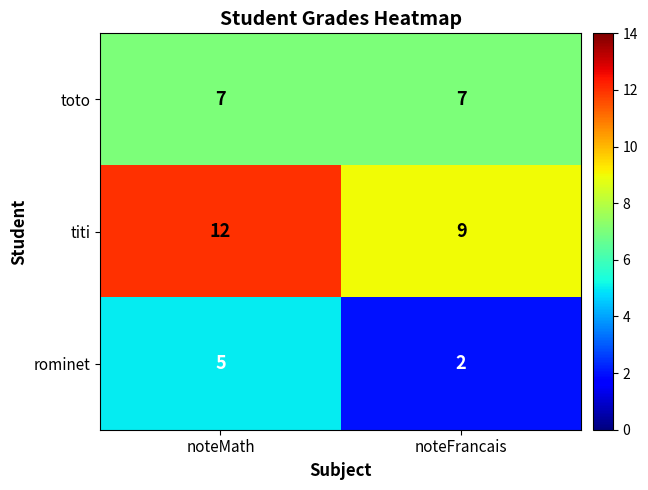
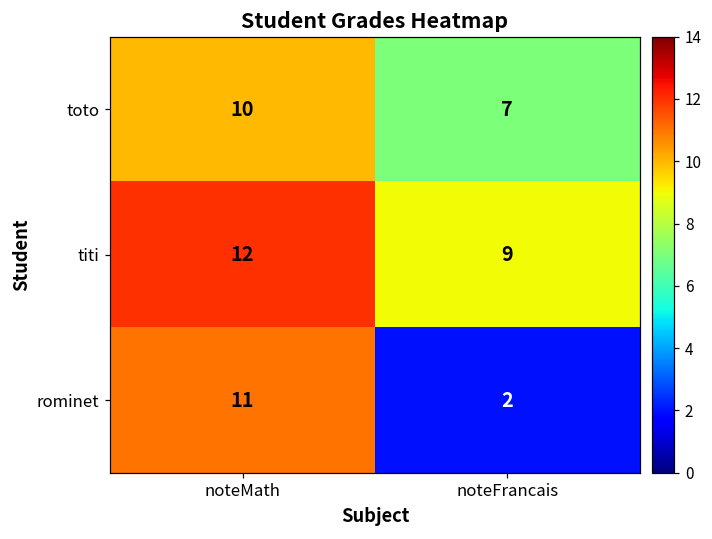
toto, noteMath: 7 -> 10
rominet, noteMath: 5 -> 11
